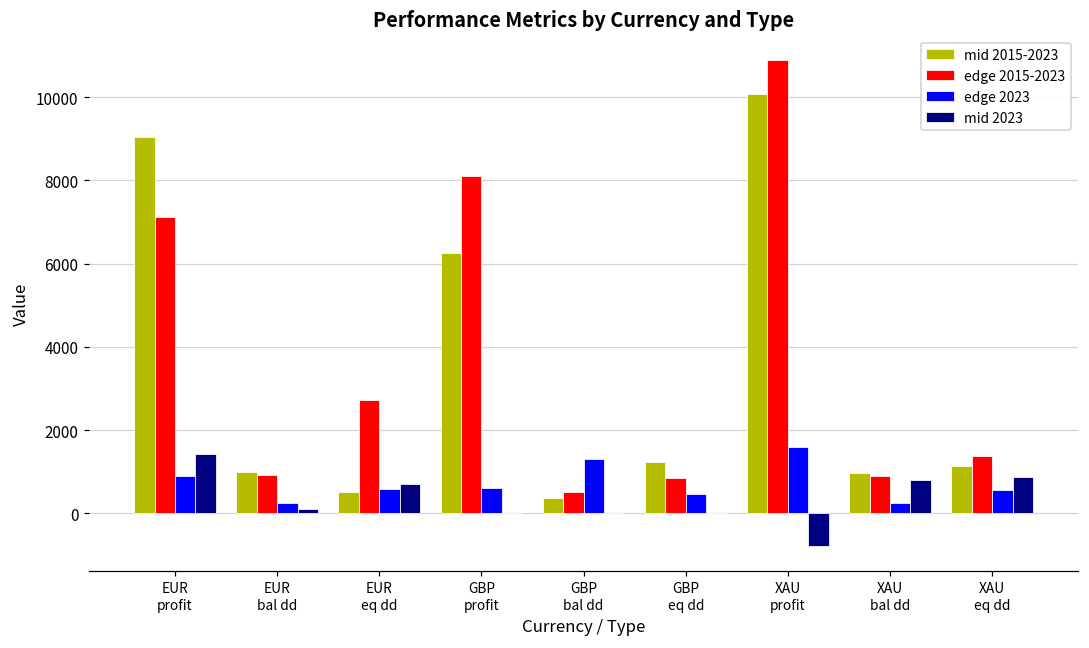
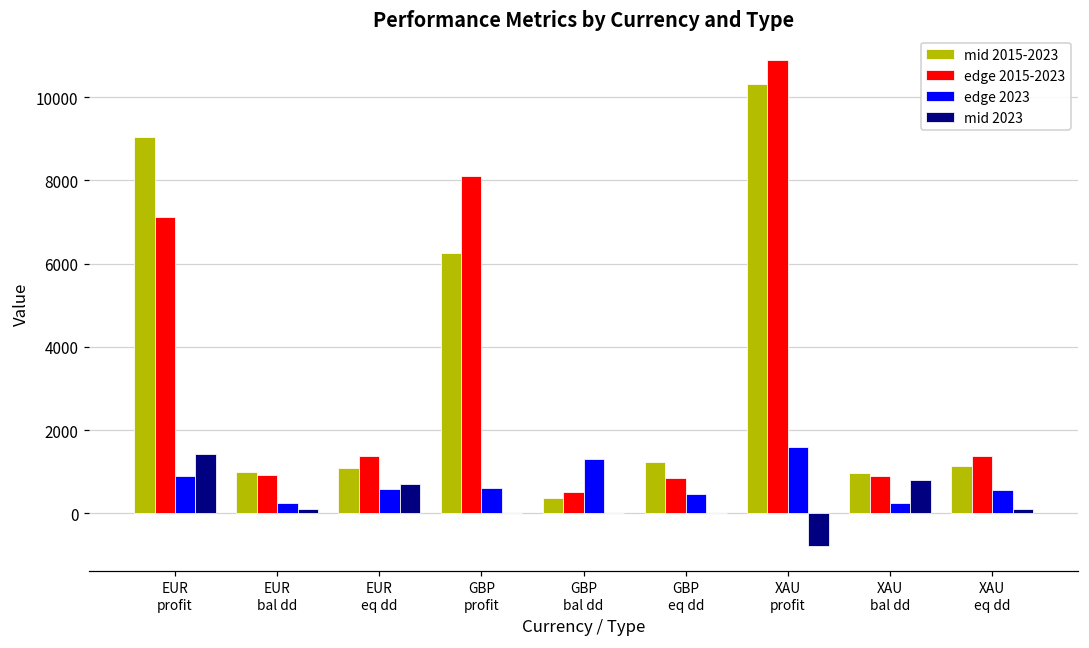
mid 2015-2023, EUR eq dd: 500 -> 1100
edge 2015-2023, EUR eq dd: 2700 -> 1400
mid 2015-2023, XAU profit: 10100 -> 10300
mid 2023, XAU eq dd: 900 -> 100
